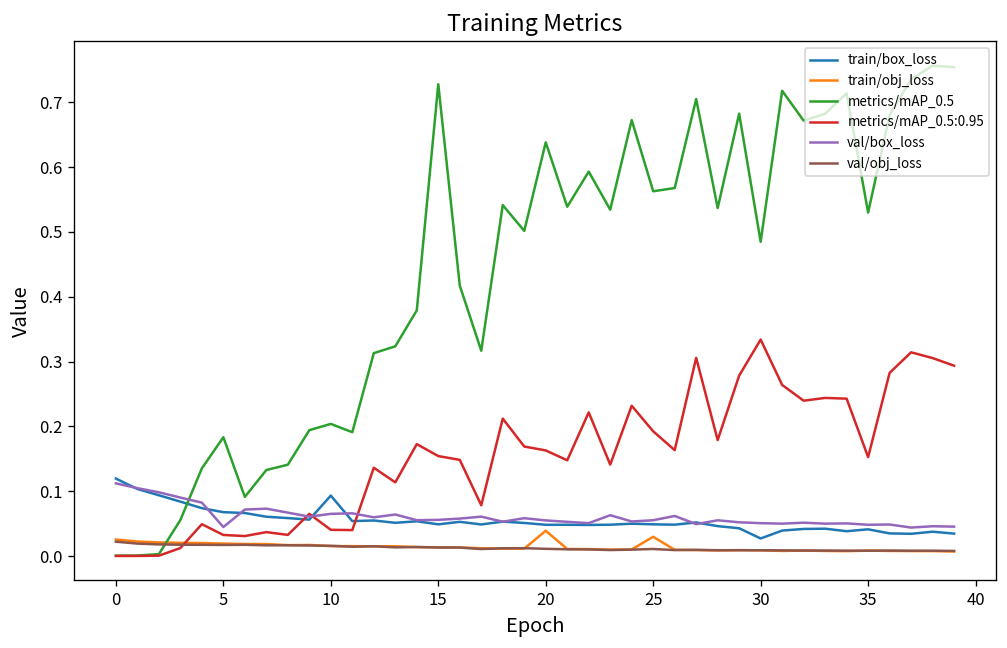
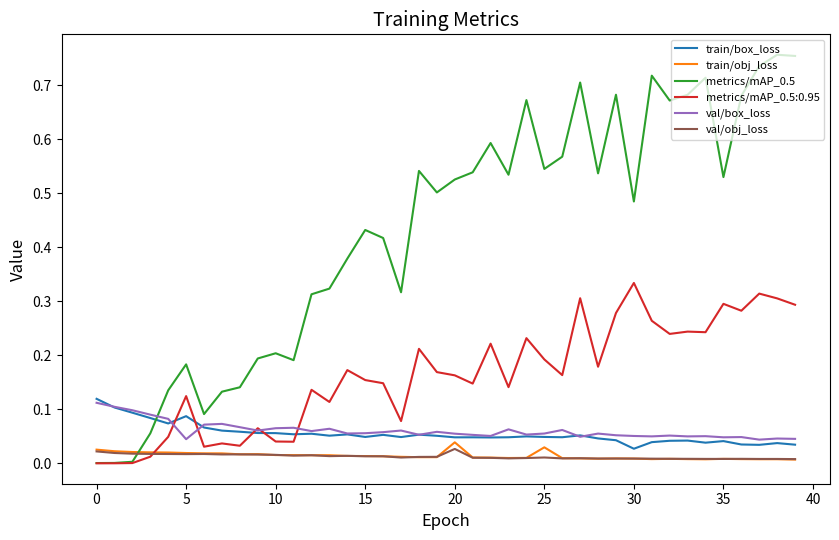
train/box_loss, 5: 0.07 -> 0.09
metrics/mAP_0.5:0.95, 5: 0.03 -> 0.12
train/box_loss, 10: 0.09 -> 0.06
metrics/mAP_0.5, 15: 0.73 -> 0.43
metrics/mAP_0.5, 20: 0.64 -> 0.53
val/obj_loss, 20: 0.01 -> 0.03
metrics/mAP_0.5, 25: 0.56 -> 0.55
metrics/mAP_0.5:0.95, 35: 0.15 -> 0.30
